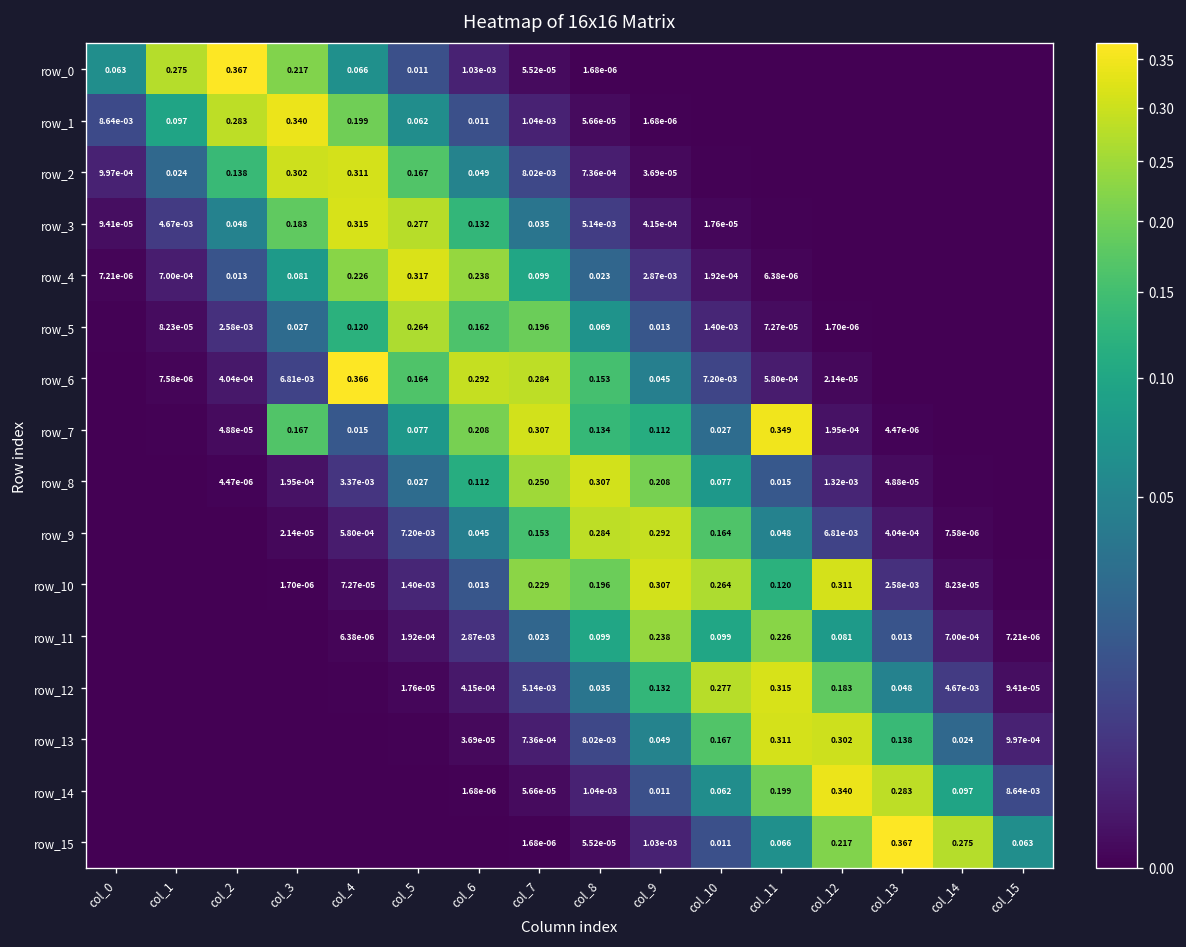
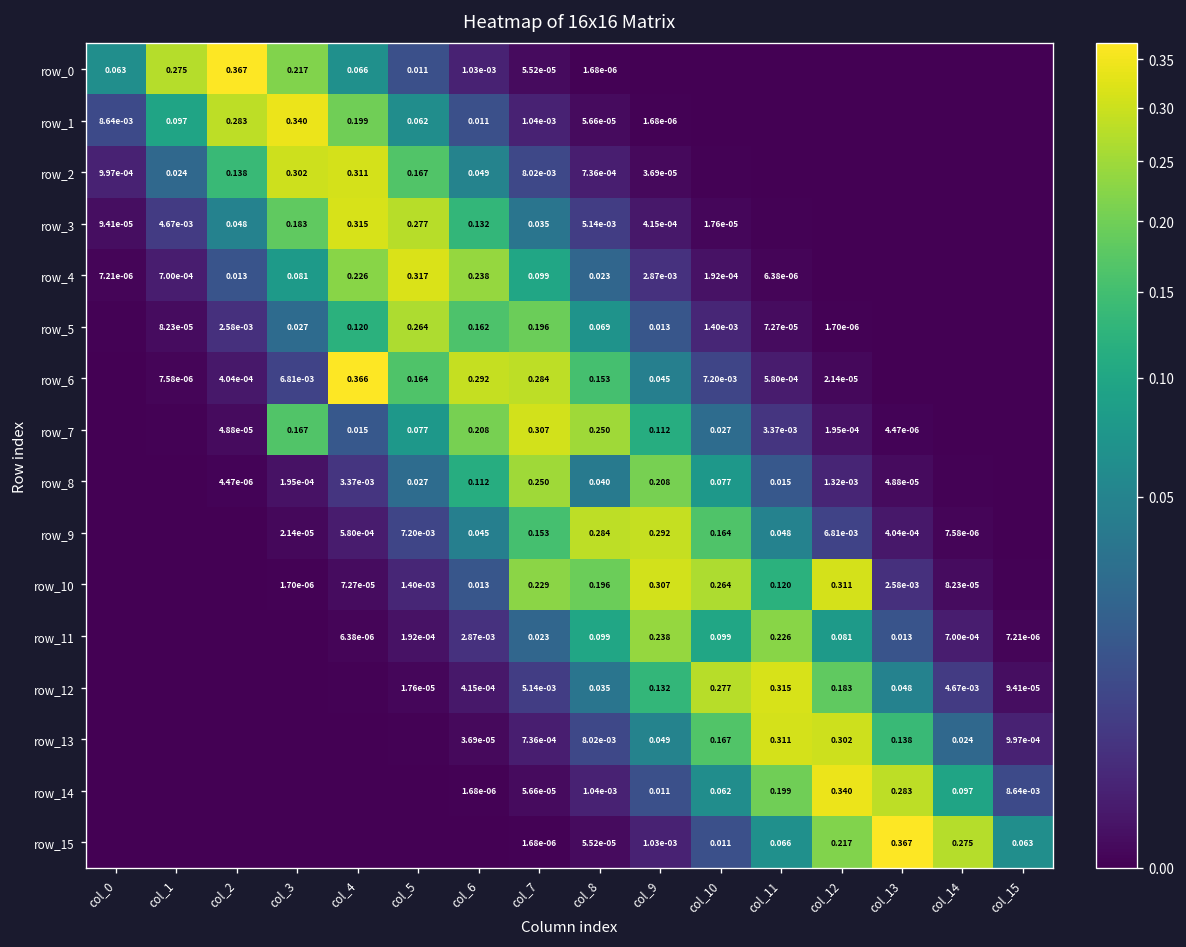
row_7, col_8: 0.134 -> 0.250
row_7, col_11: 0.349 -> 3.37e-03
row_8, col_8: 0.307 -> 0.040
